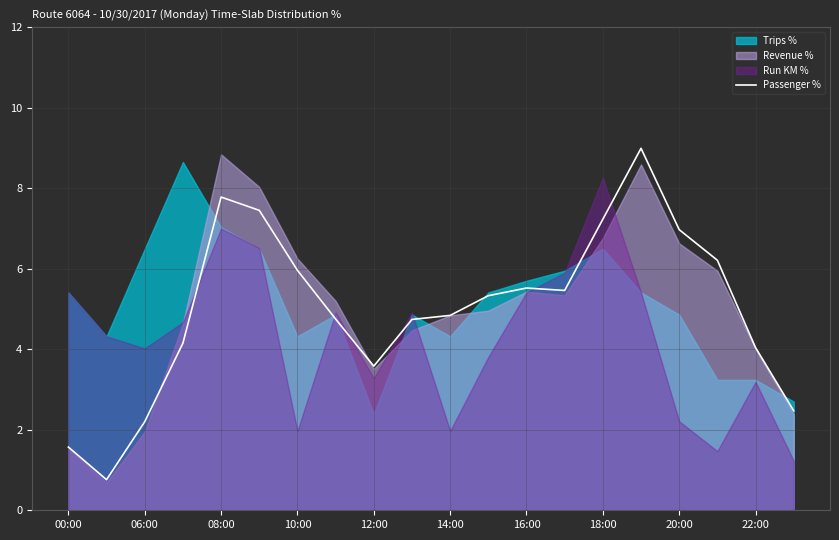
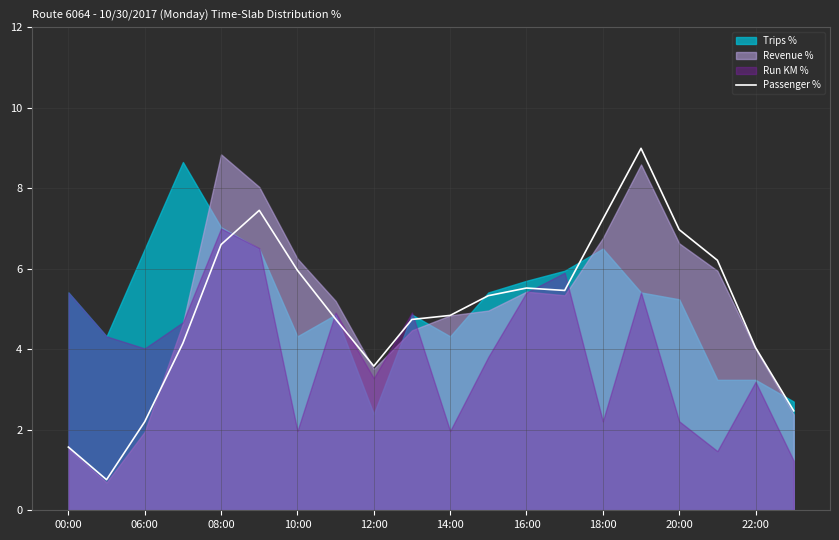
Passenger %, 08:00: 7.8 -> 6.6
Run KM %, 18:00: 8.3 -> 2.2
Trips %, 20:00: 4.9 -> 5.2
